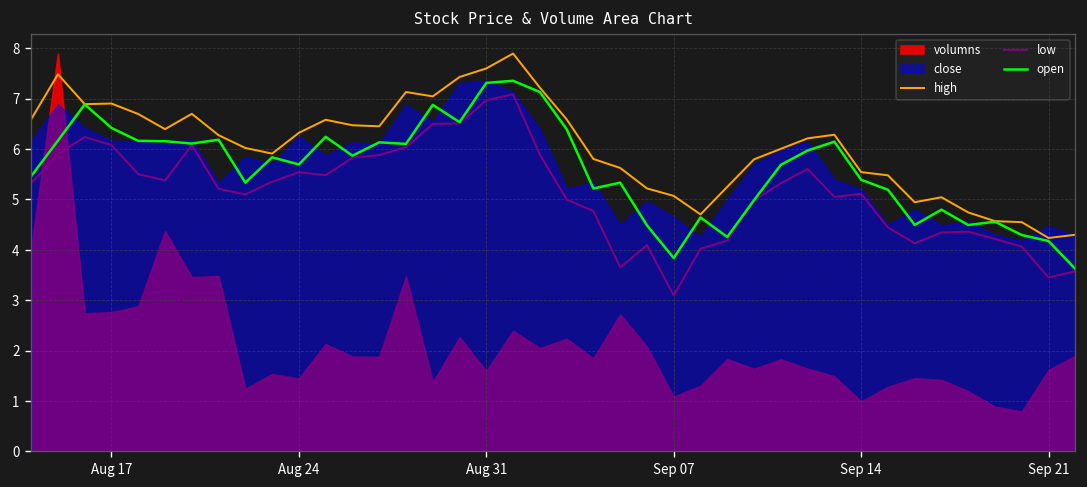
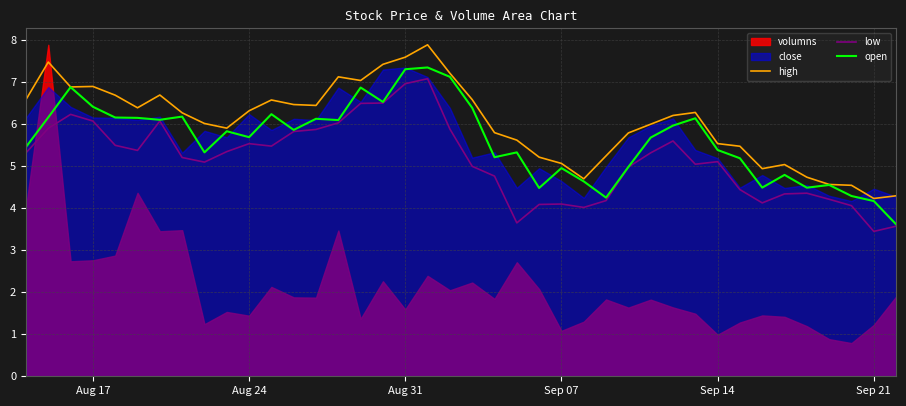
low, Sep 07: 3.1 -> 4.1
open, Sep 07: 3.8 -> 5.0
volumns, Sep 21: 1.6 -> 1.2
